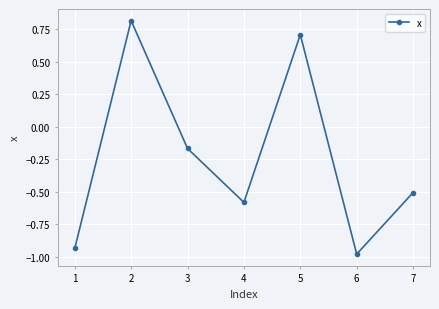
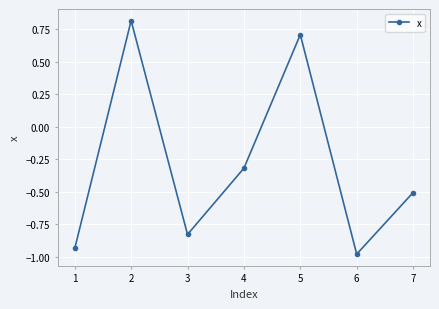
3: -0.17 -> -0.83
4: -0.58 -> -0.32
